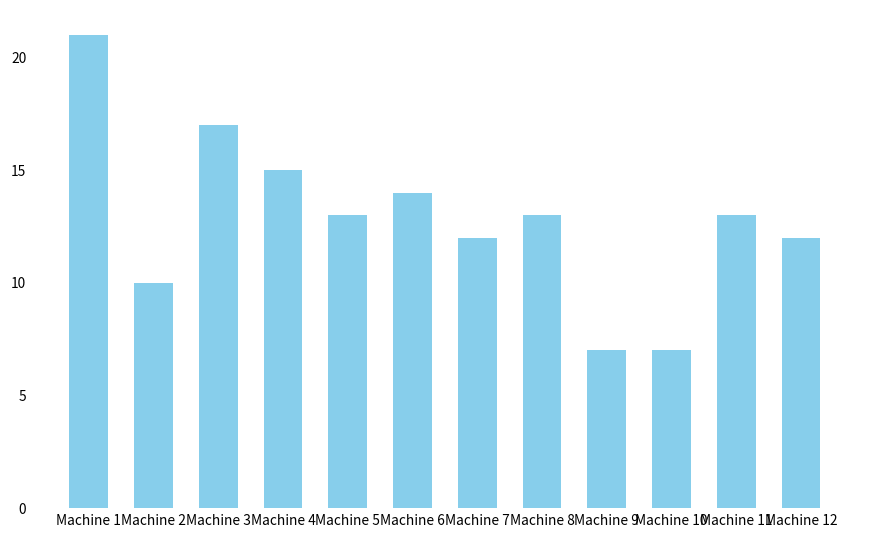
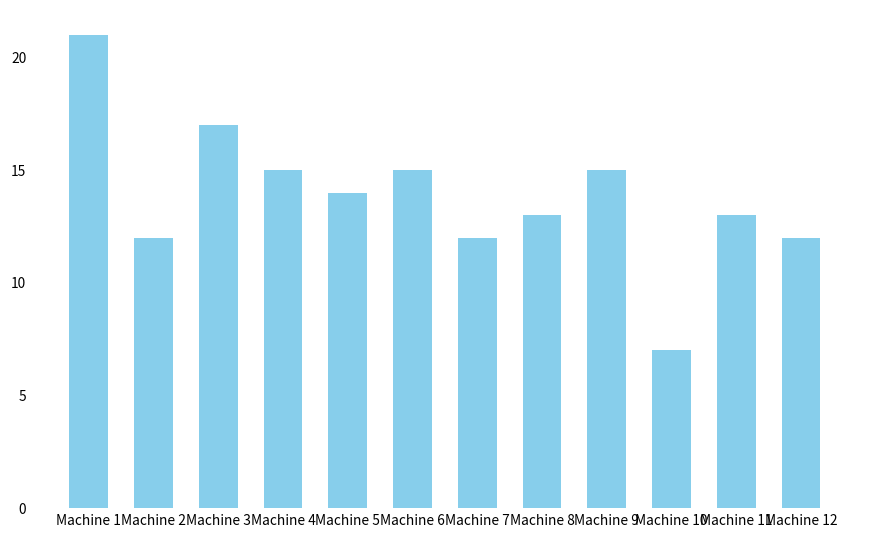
Machine 2: 10 -> 12
Machine 5: 13 -> 14
Machine 6: 14 -> 15
Machine 9: 7 -> 15
